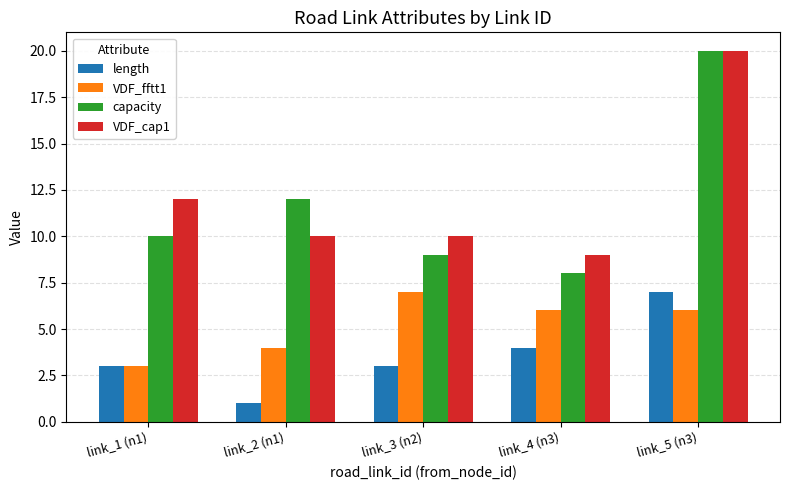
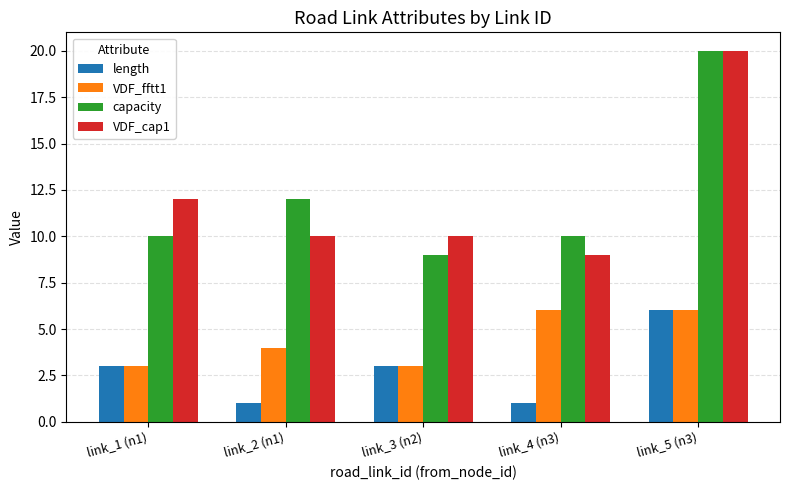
VDF_fftt1, link_3 (n2): 7 -> 3
length, link_4 (n3): 4 -> 1
capacity, link_4 (n3): 8 -> 10
length, link_5 (n3): 7 -> 6
